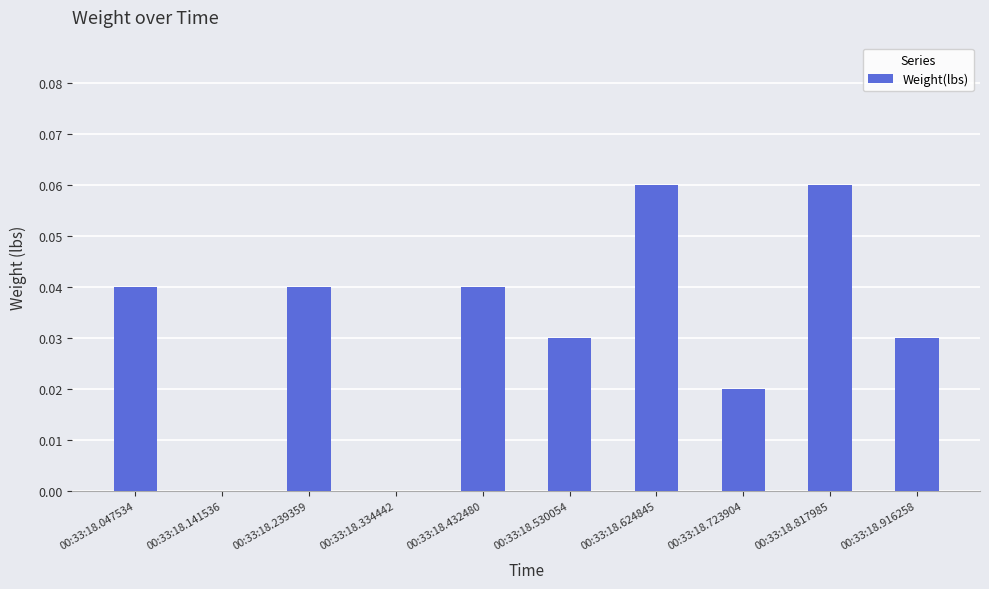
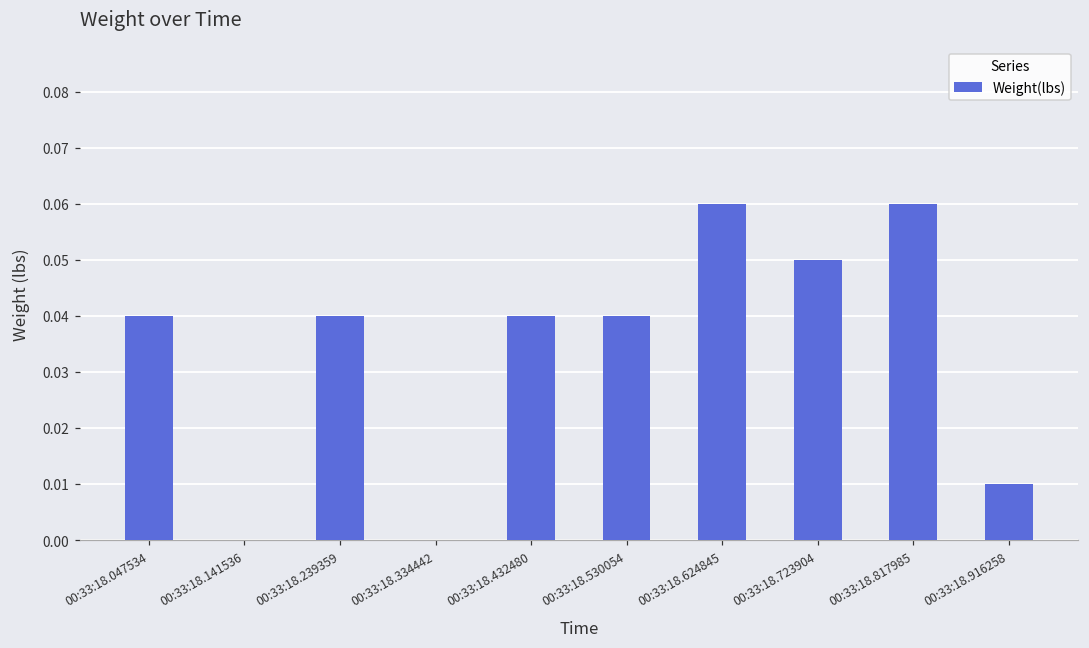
00:33:18.530054: 0.03 -> 0.04
00:33:18.723904: 0.02 -> 0.05
00:33:18.916258: 0.03 -> 0.01
